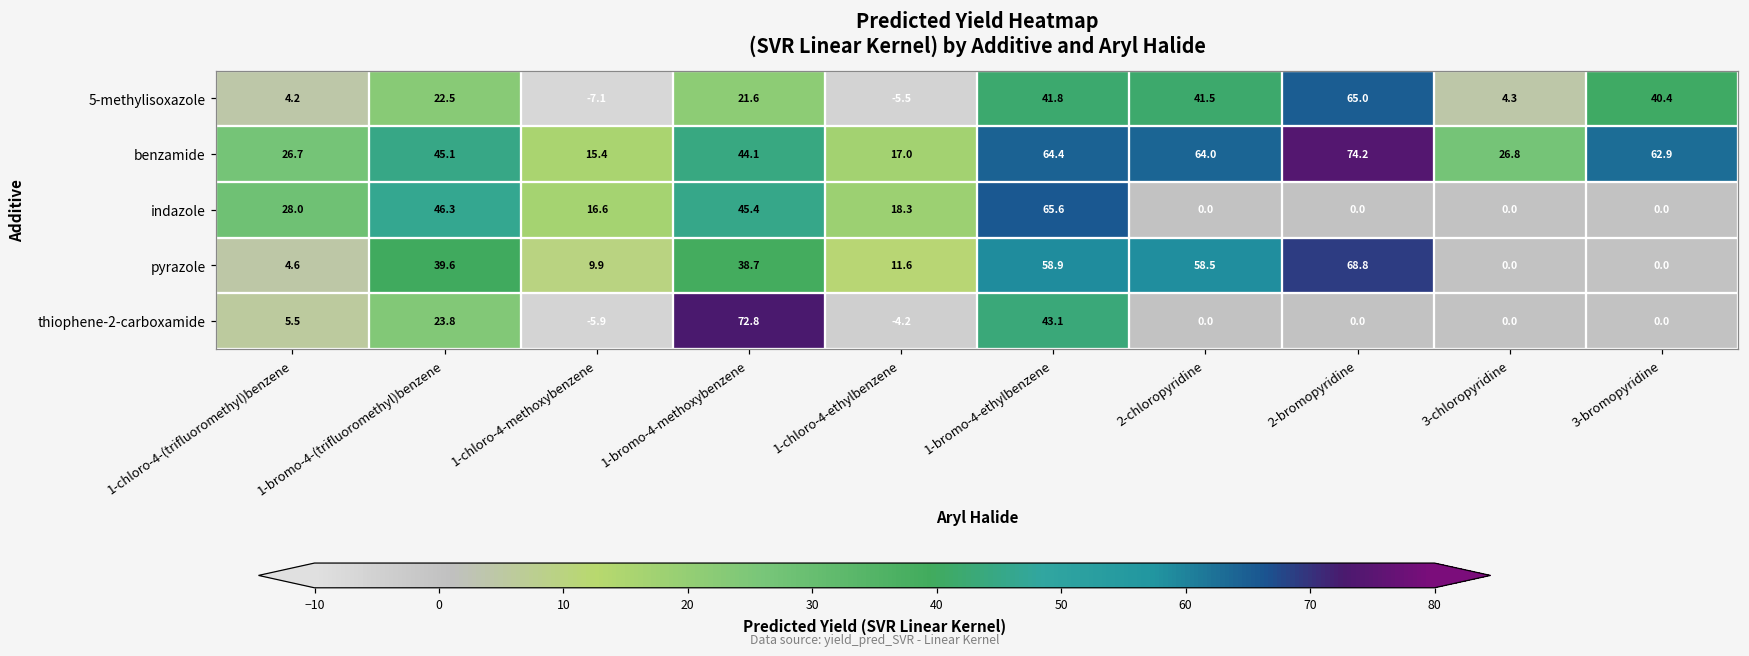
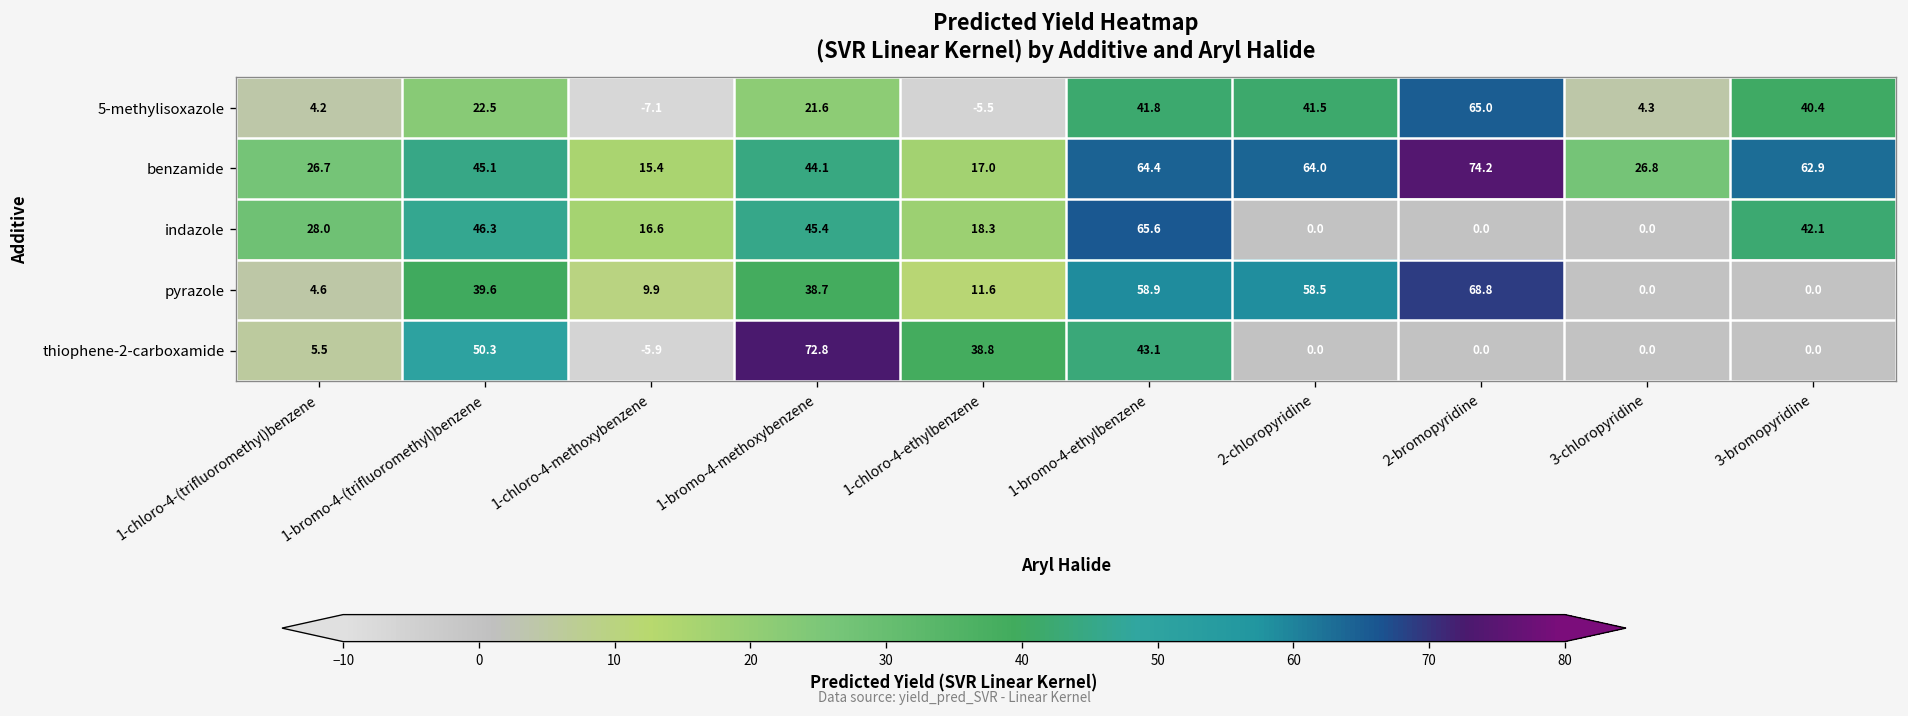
indazole, 3-bromopyridine: 0.0 -> 42.1
thiophene-2-carboxamide, 1-bromo-4-(trifluoromethyl)benzene: 23.8 -> 50.3
thiophene-2-carboxamide, 1-chloro-4-ethylbenzene: -4.2 -> 38.8
